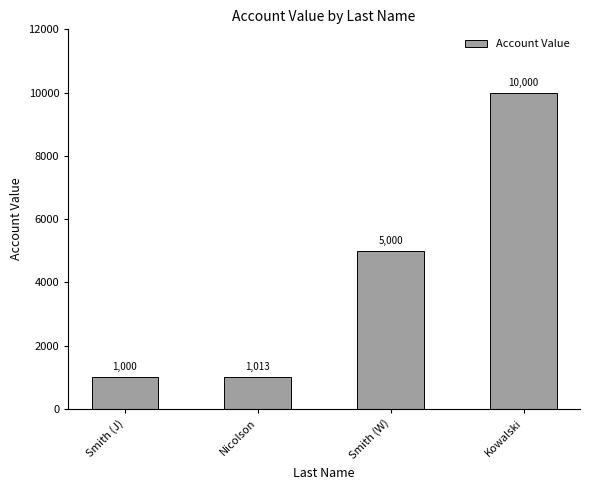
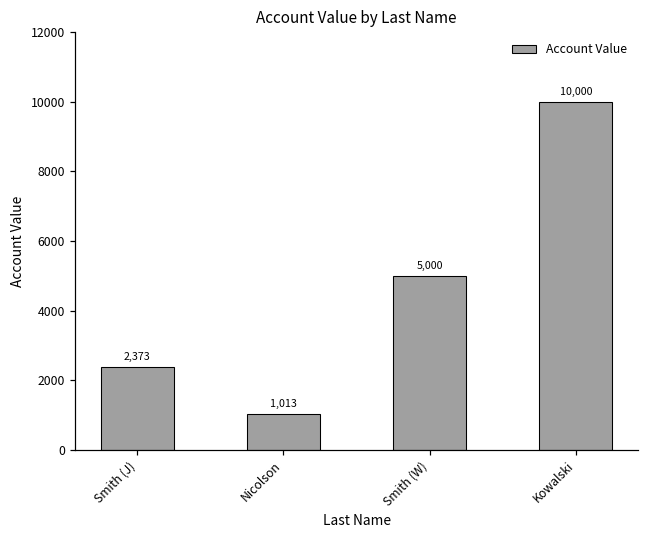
Smith (J): 1,000 -> 2,373
